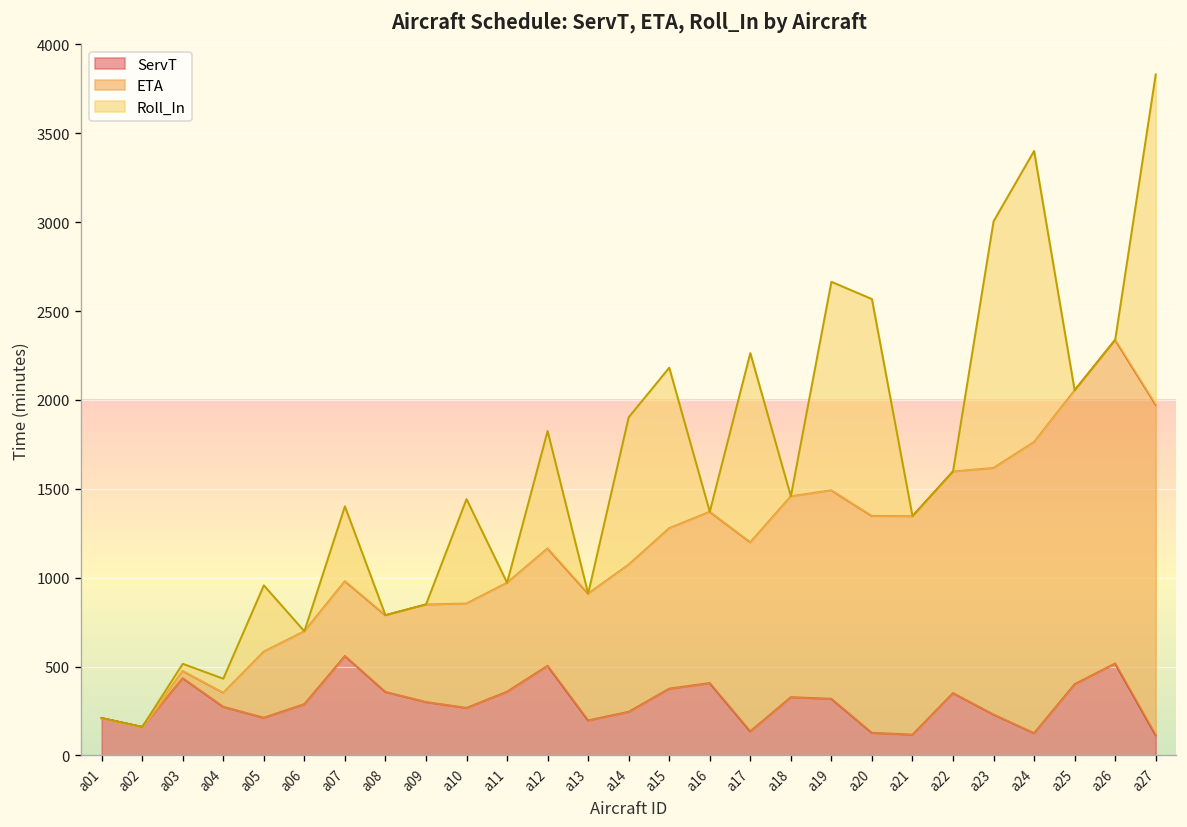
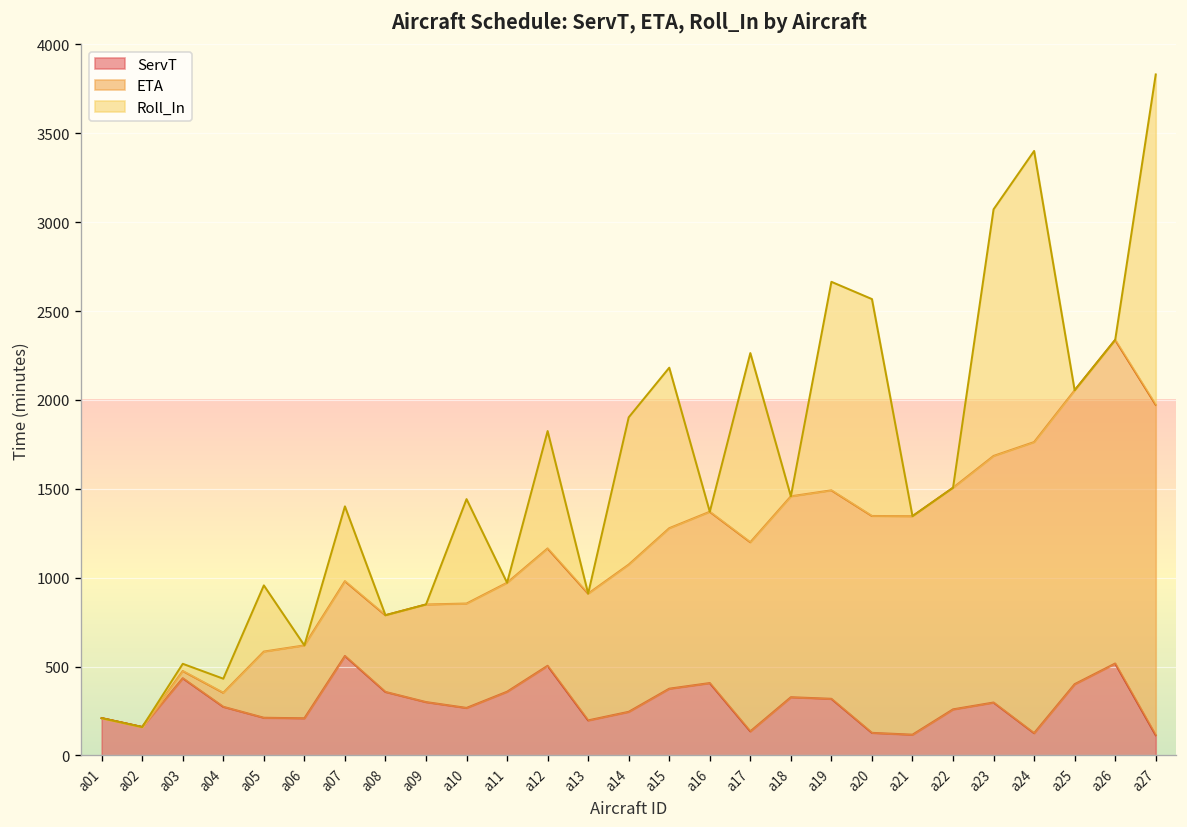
ServT, a06: 290 -> 210
ServT, a22: 350 -> 260
ServT, a23: 230 -> 300
